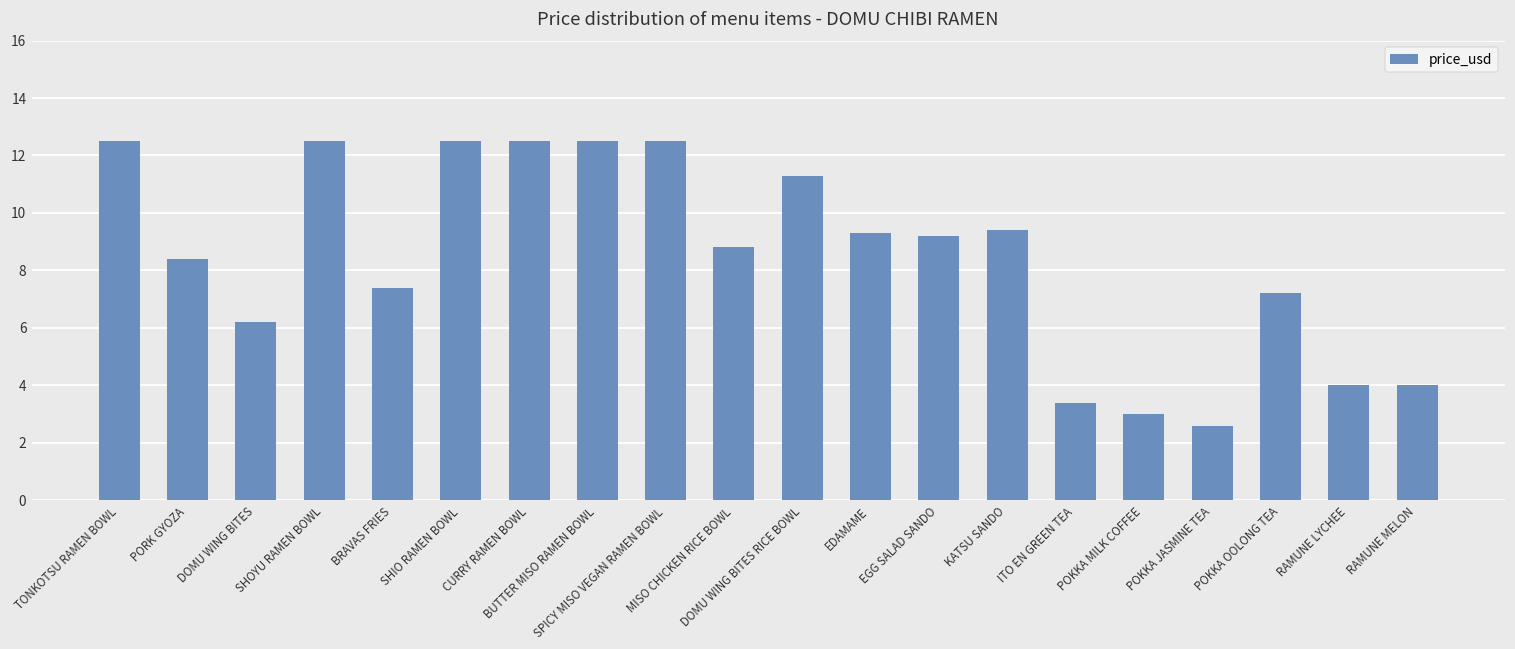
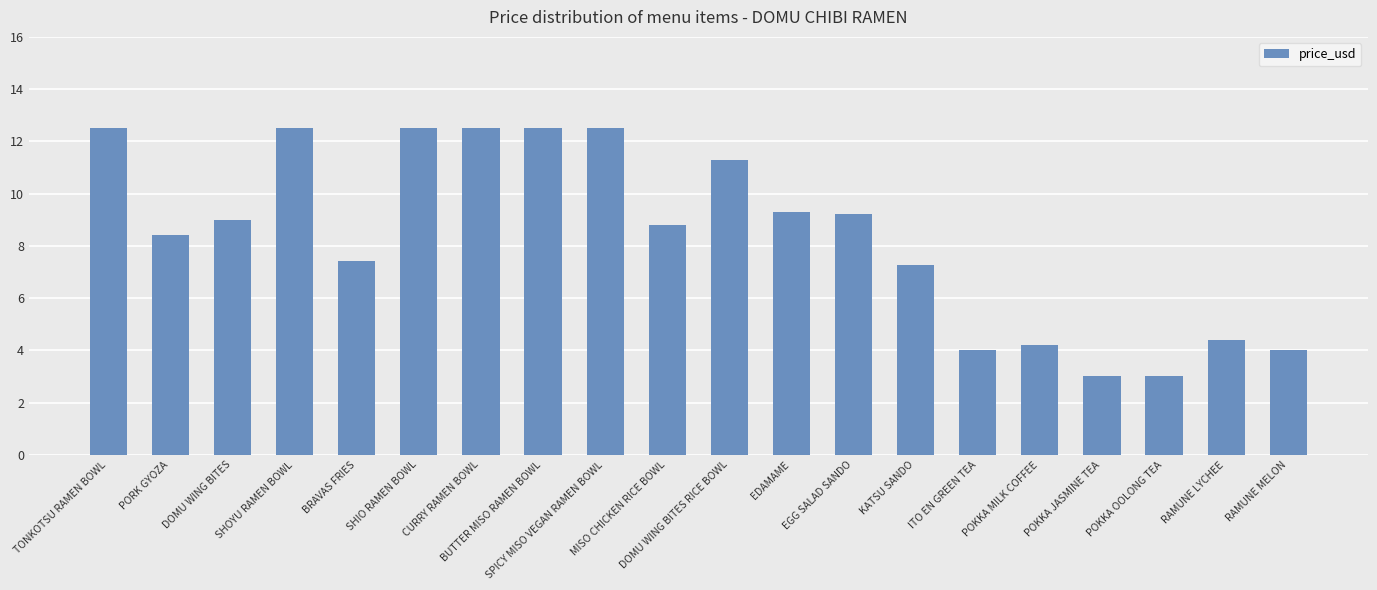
DOMU WING BITES: 6.2 -> 9.0
KATSU SANDO: 9.4 -> 7.3
ITO EN GREEN TEA: 3.4 -> 4.0
POKKA MILK COFFEE: 3.0 -> 4.2
POKKA JASMINE TEA: 2.6 -> 3.0
POKKA OOLONG TEA: 7.2 -> 3.0
RAMUNE LYCHEE: 4.0 -> 4.4
